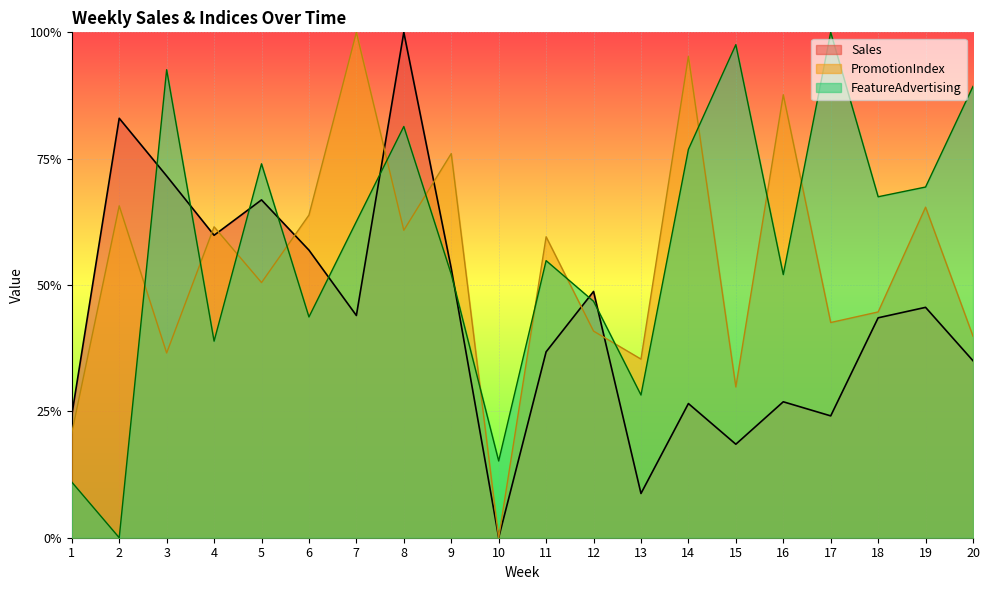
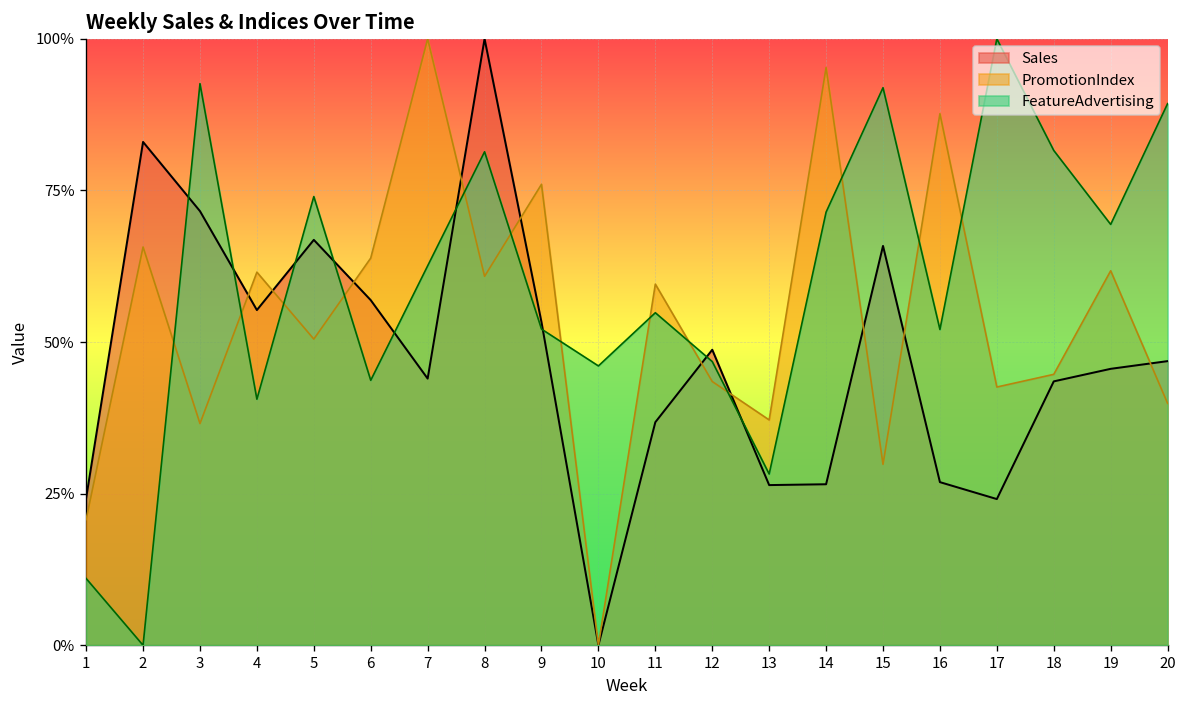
Sales, 4: 60% -> 55%
FeatureAdvertising, 4: 39% -> 41%
FeatureAdvertising, 10: 15% -> 46%
PromotionIndex, 12: 41% -> 43%
Sales, 13: 9% -> 26%
PromotionIndex, 13: 35% -> 37%
FeatureAdvertising, 14: 77% -> 71%
Sales, 15: 19% -> 66%
FeatureAdvertising, 15: 98% -> 92%
FeatureAdvertising, 18: 67% -> 82%
PromotionIndex, 19: 65% -> 62%
Sales, 20: 35% -> 47%
